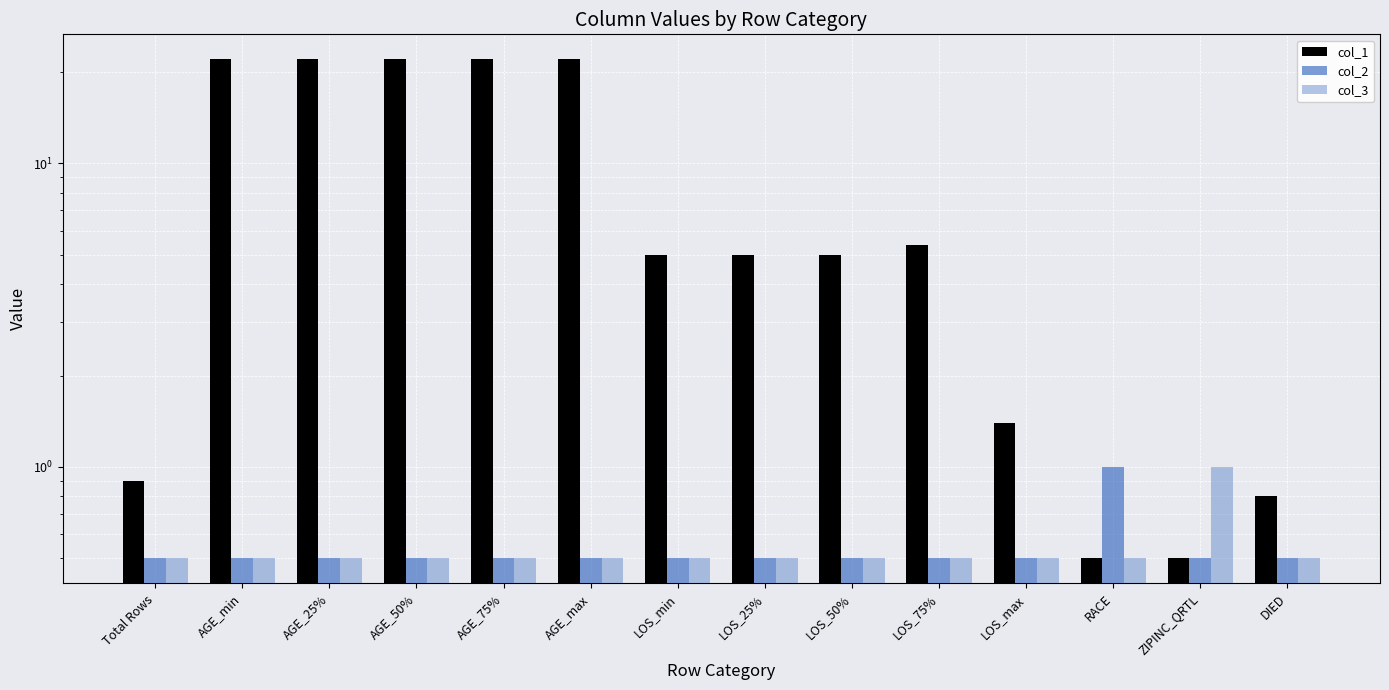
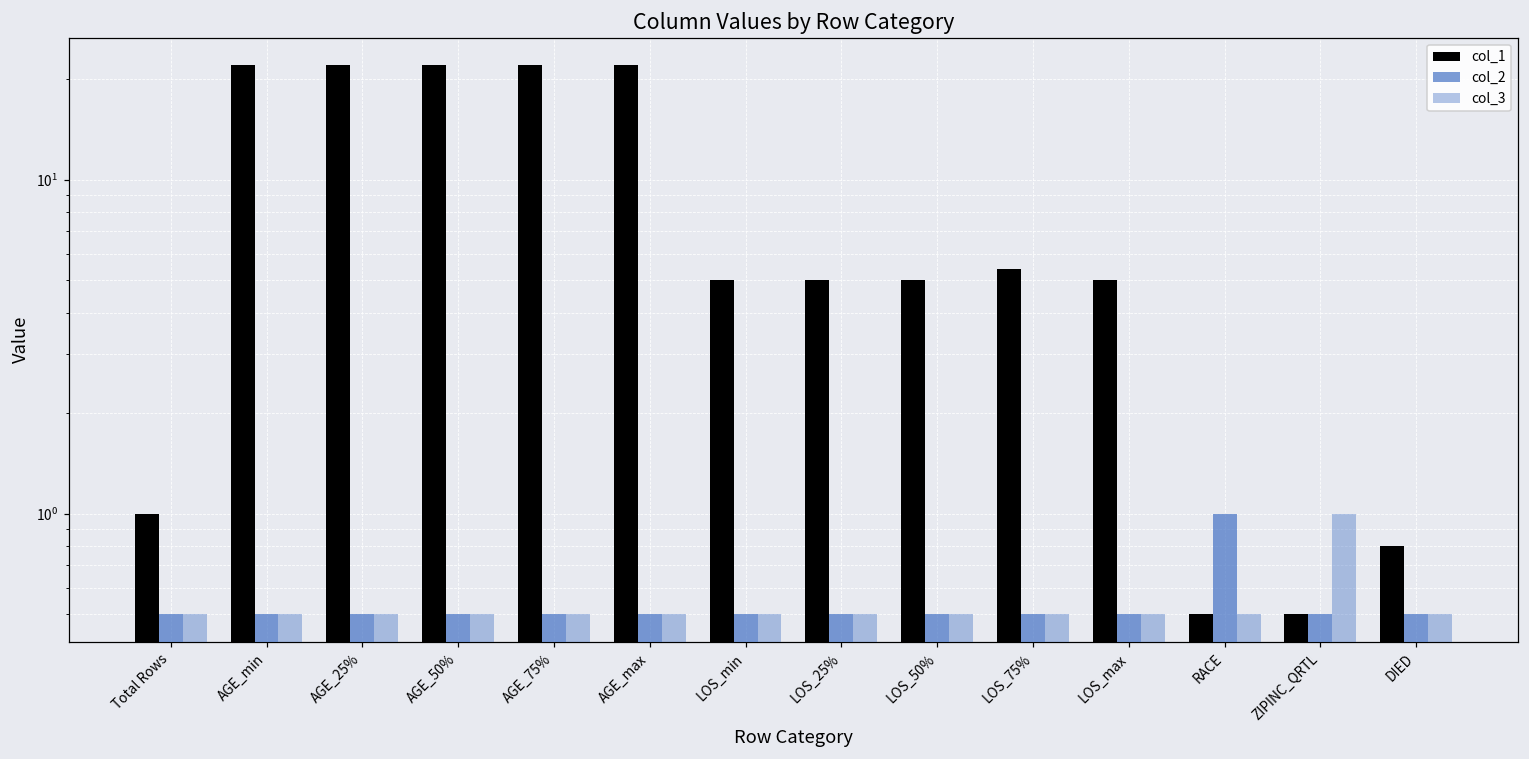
col_1, Total Rows: 0.9 -> 1.0
col_1, LOS_max: 1.4 -> 5.0
